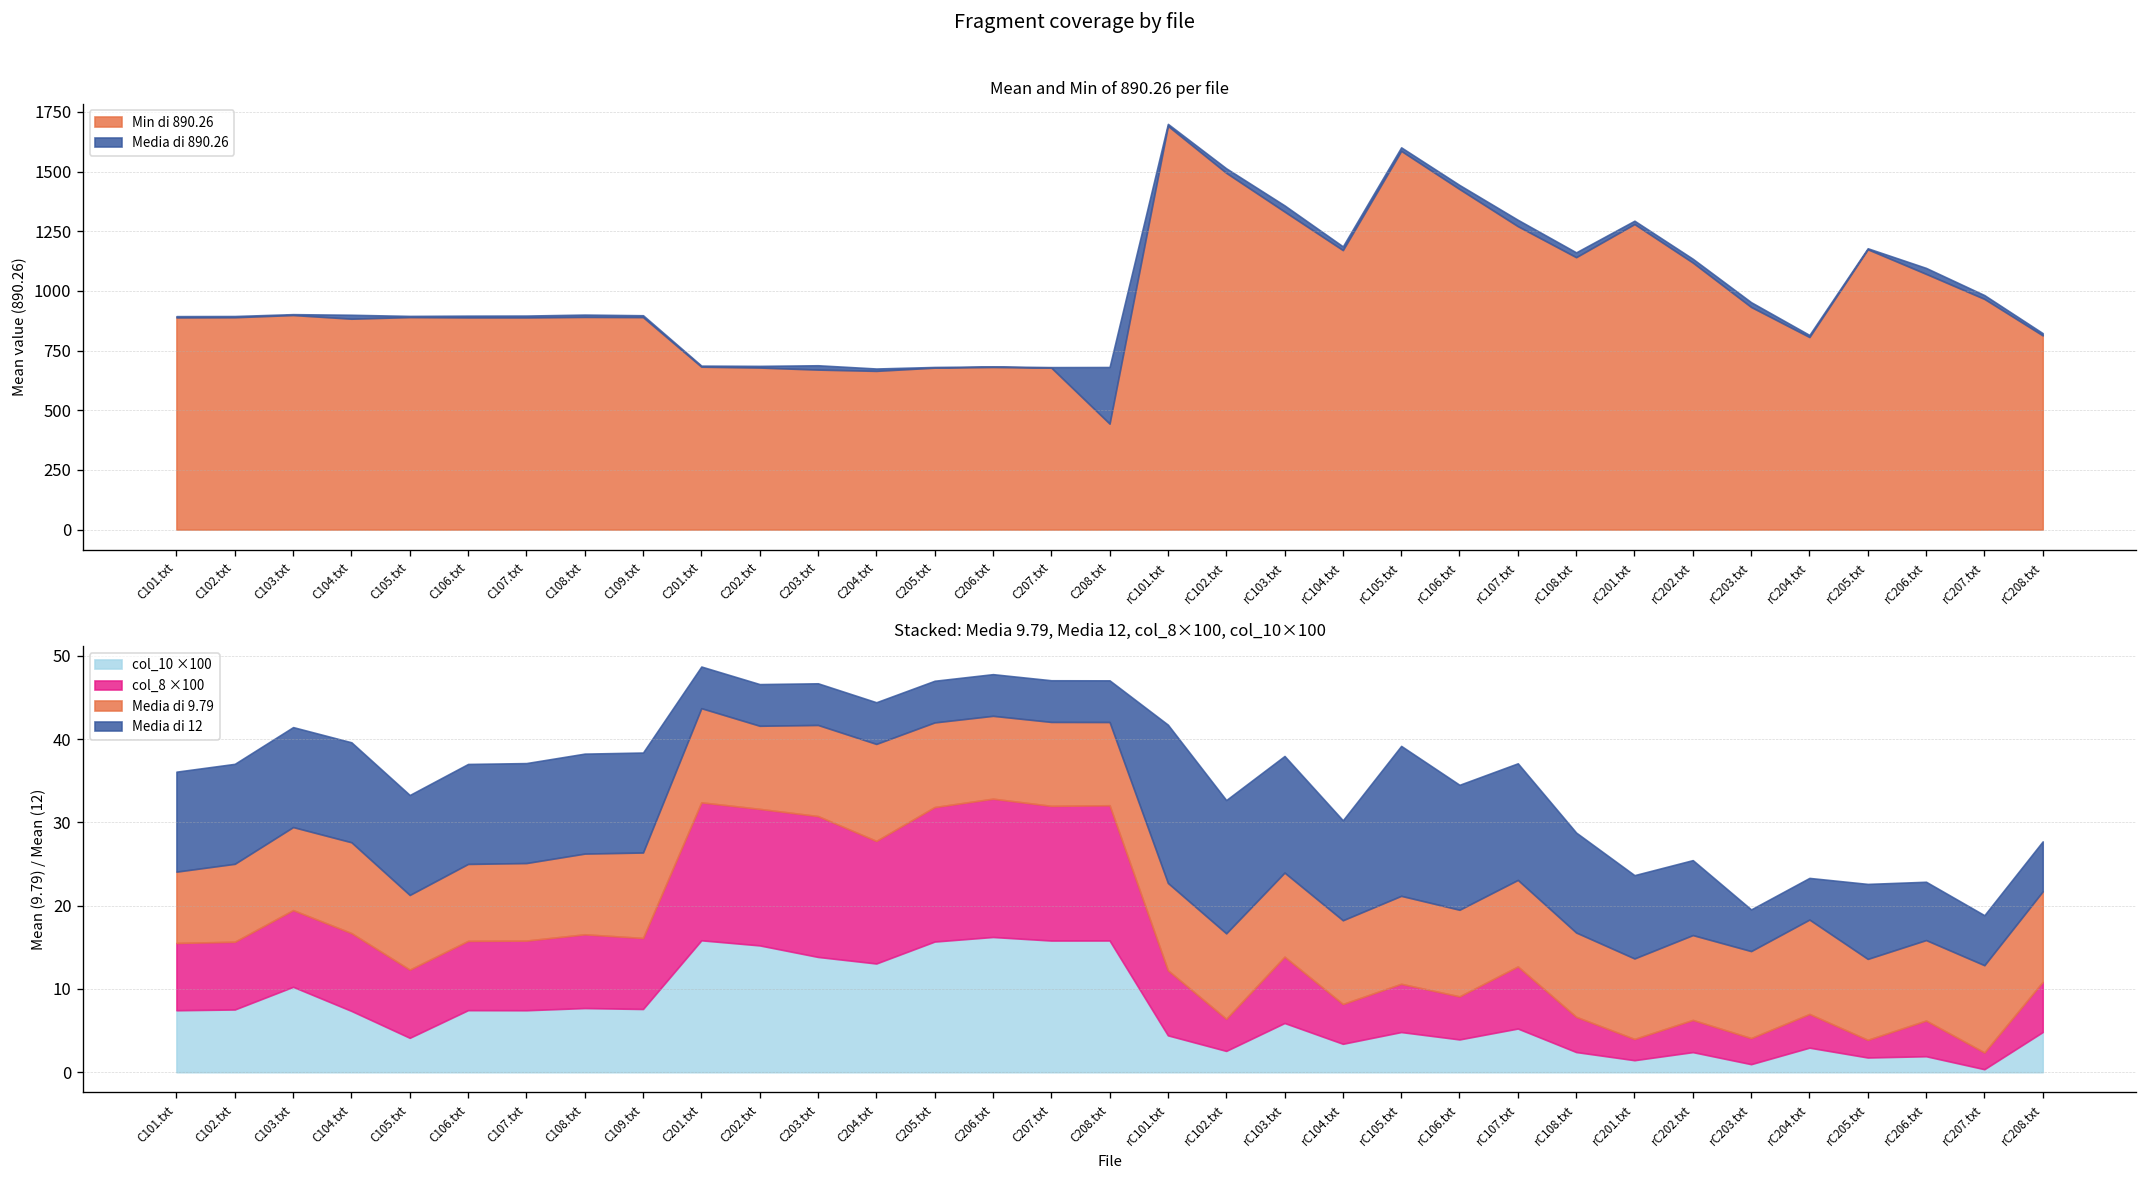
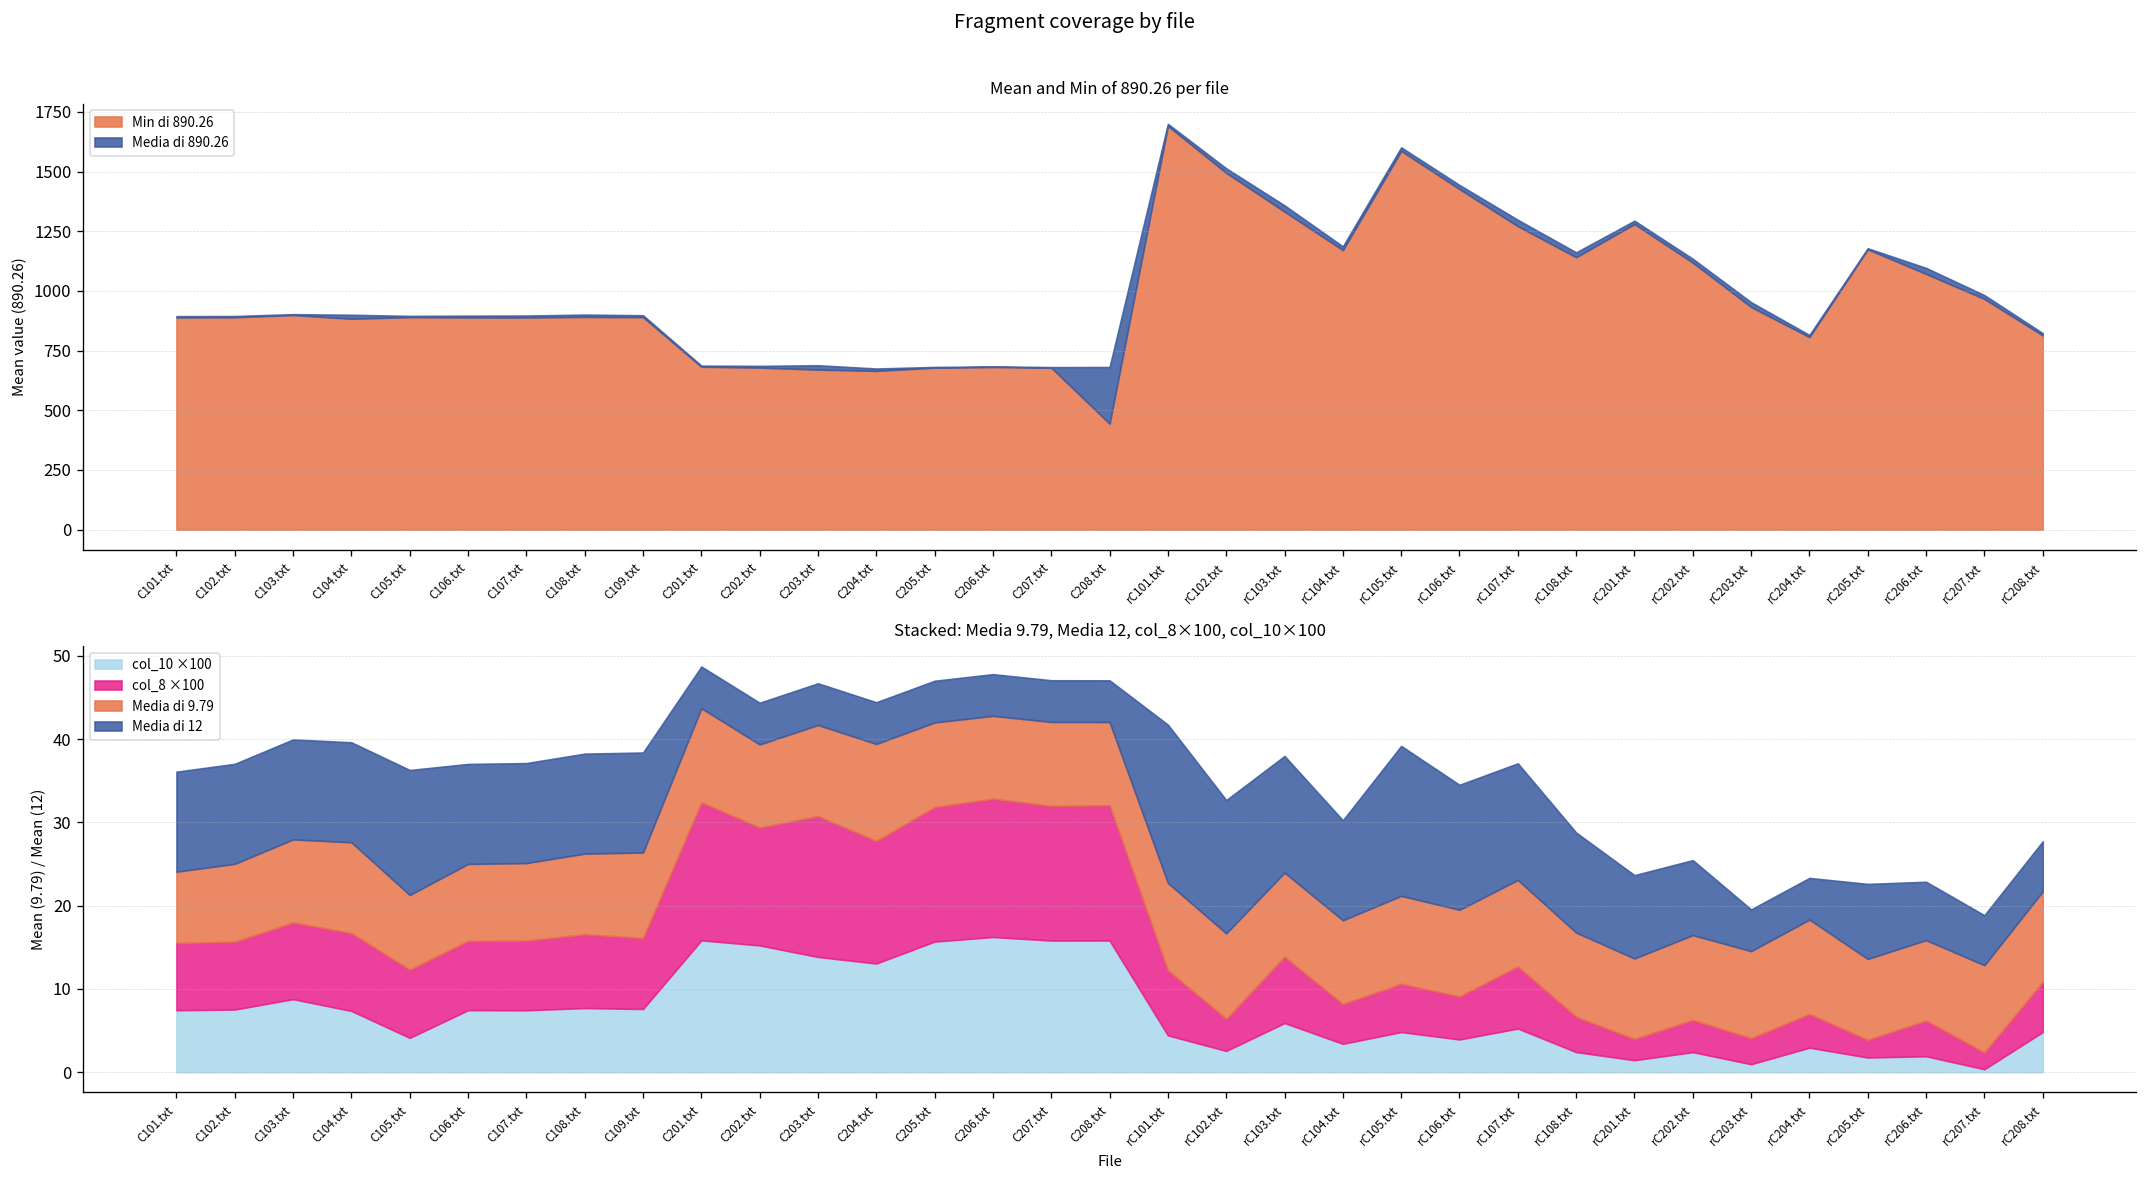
Stacked: Media 9.79, Media 12, col_8×100, col_10×100, col_10 ×100, C103.txt: 10 -> 9
Stacked: Media 9.79, Media 12, col_8×100, col_10×100, Media di 12, C105.txt: 12 -> 15
Stacked: Media 9.79, Media 12, col_8×100, col_10×100, col_8 ×100, C202.txt: 16 -> 14
